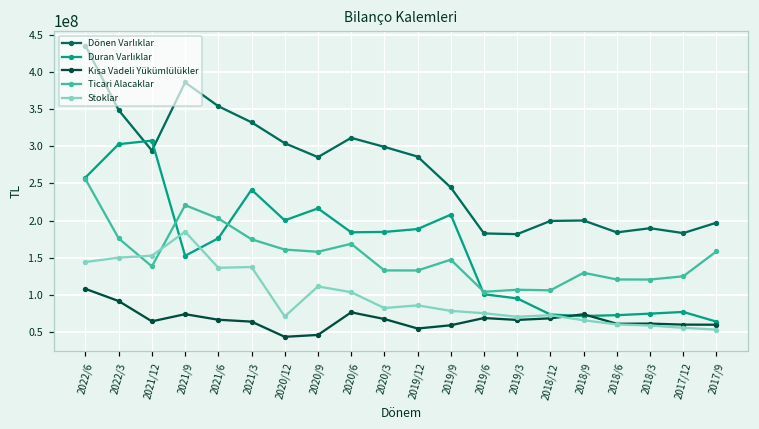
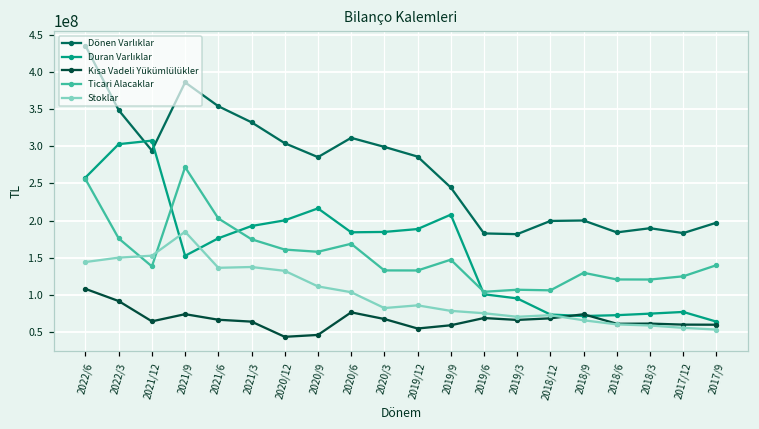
Ticari Alacaklar, 2021/9: 220000000 -> 270000000
Duran Varlıklar, 2021/3: 240000000 -> 190000000
Stoklar, 2020/12: 70000000 -> 130000000
Ticari Alacaklar, 2017/9: 160000000 -> 140000000
